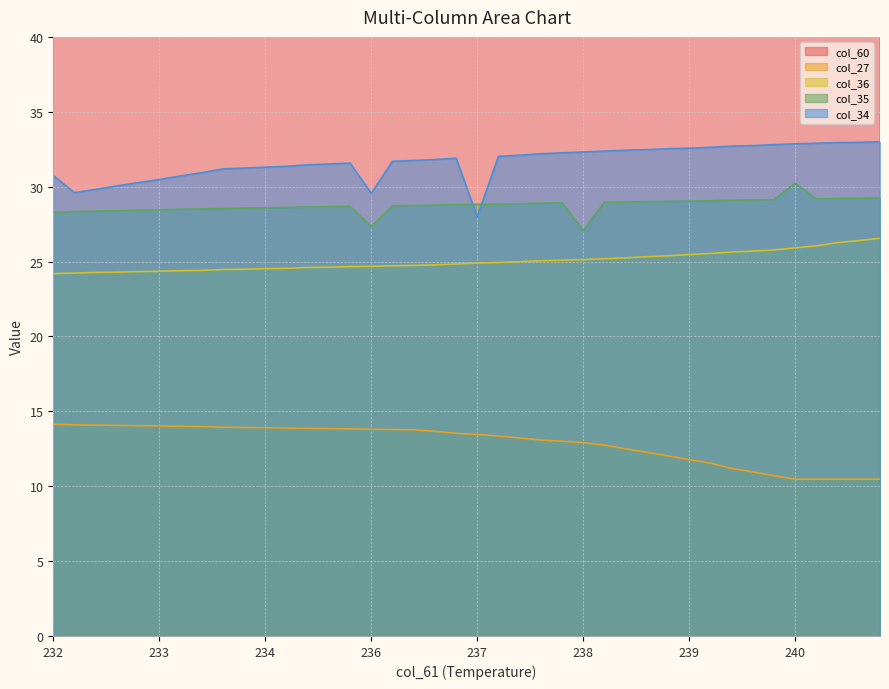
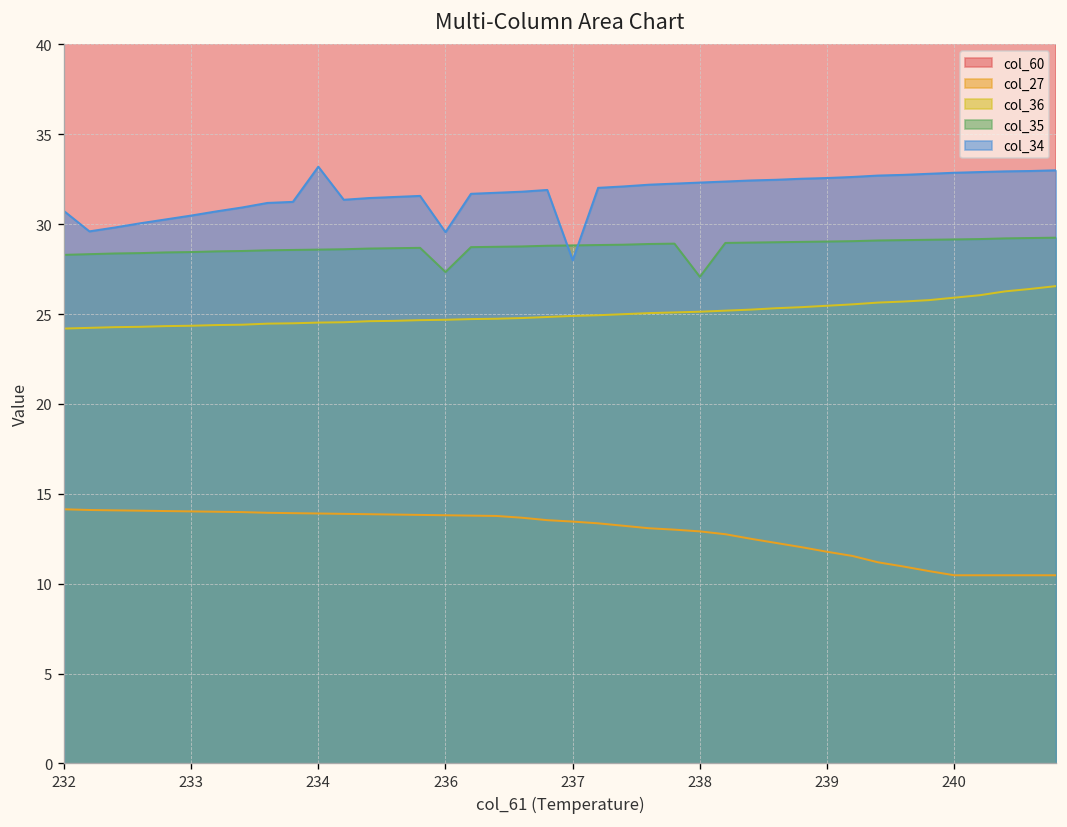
col_34, 234: 31.3 -> 33.2
col_35, 240: 30.2 -> 29.2
